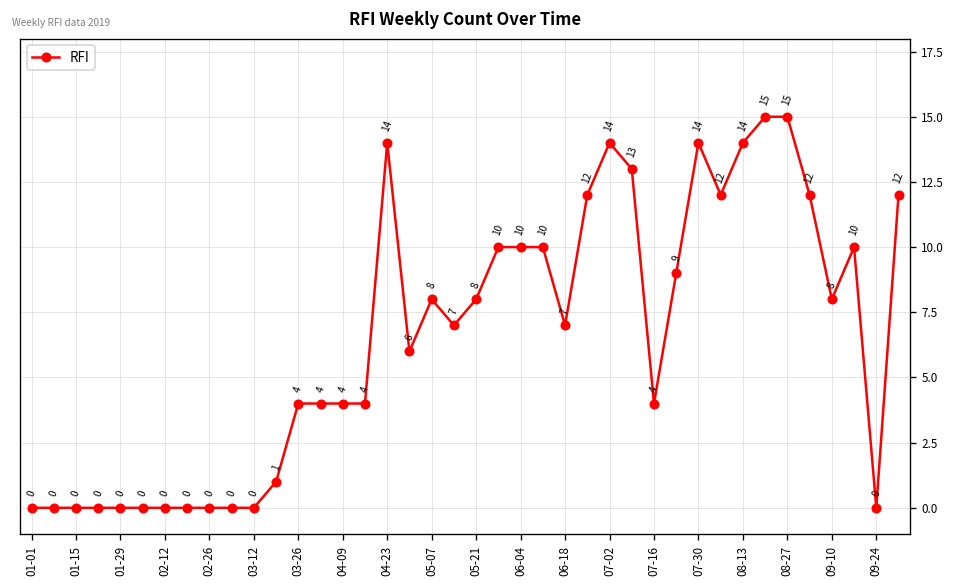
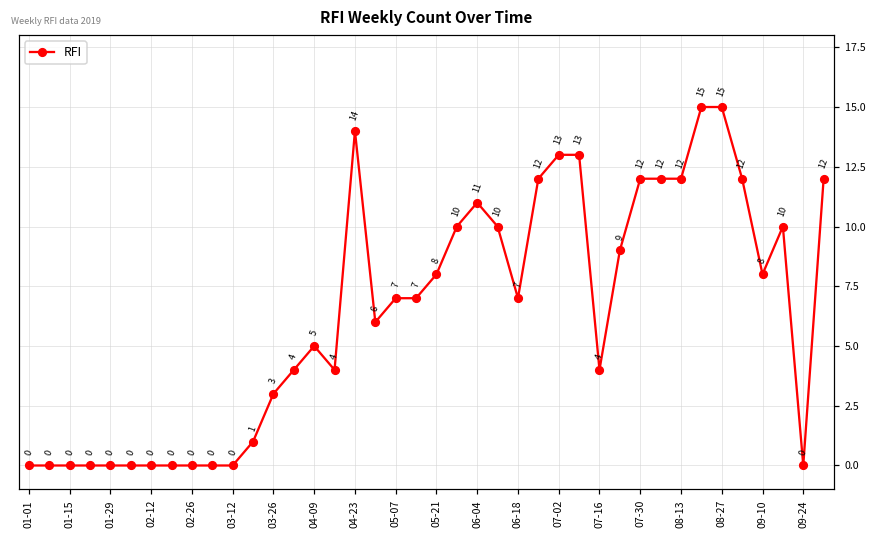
03-26: 4 -> 3
04-09: 4 -> 5
05-07: 8 -> 7
06-04: 10 -> 11
07-02: 14 -> 13
07-30: 14 -> 12
08-13: 14 -> 12
